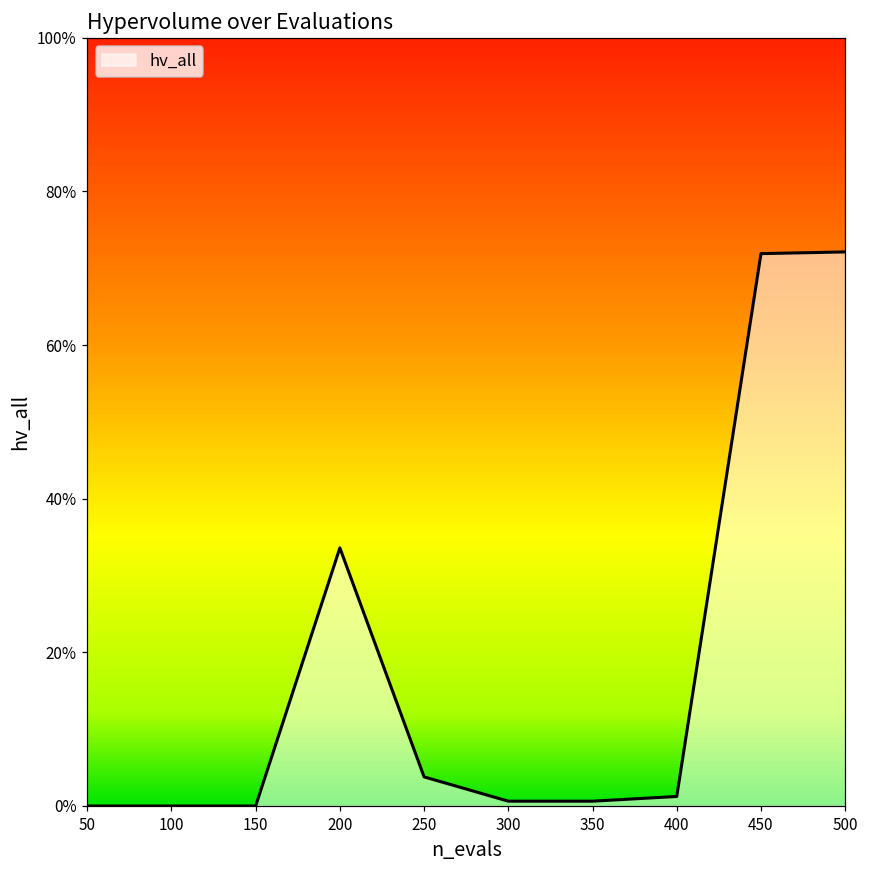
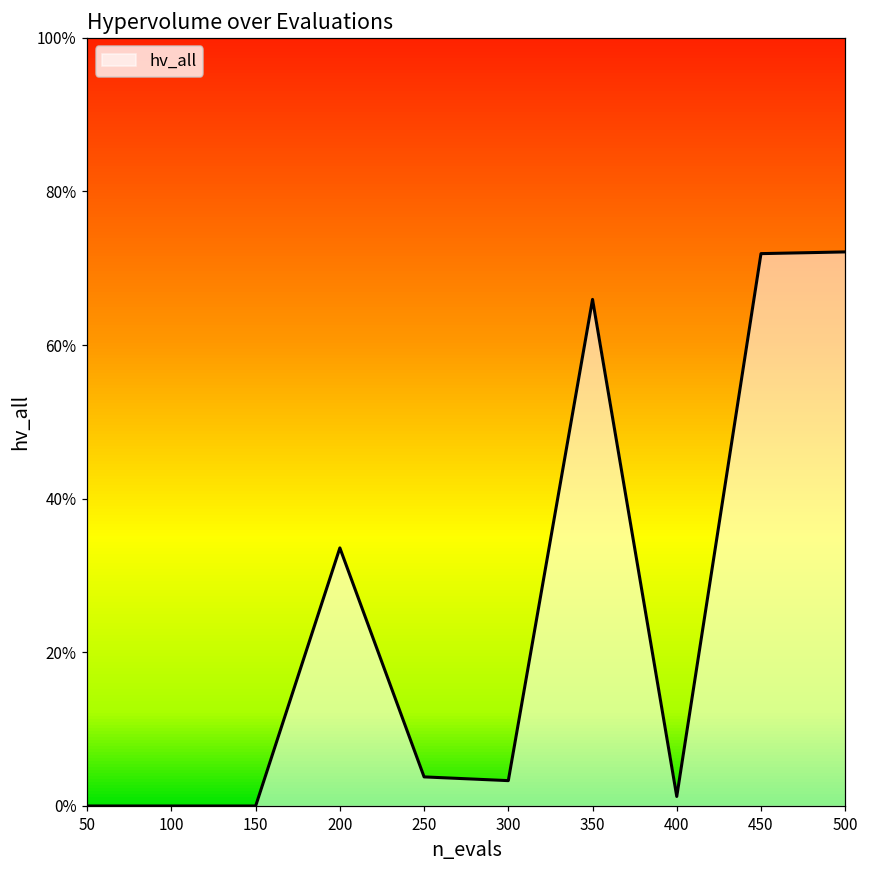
300: 1% -> 3%
350: 1% -> 66%
